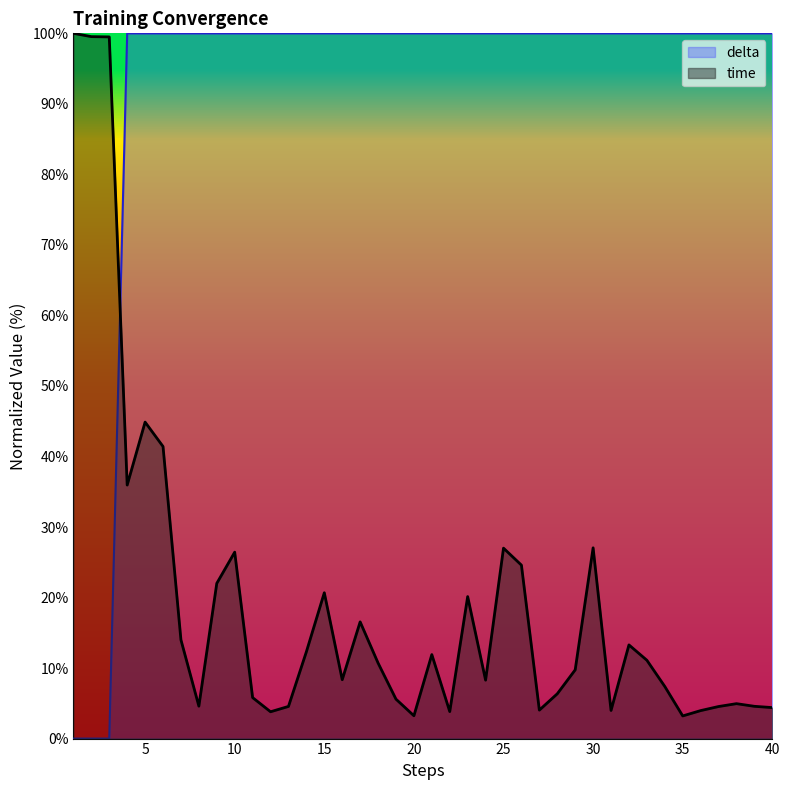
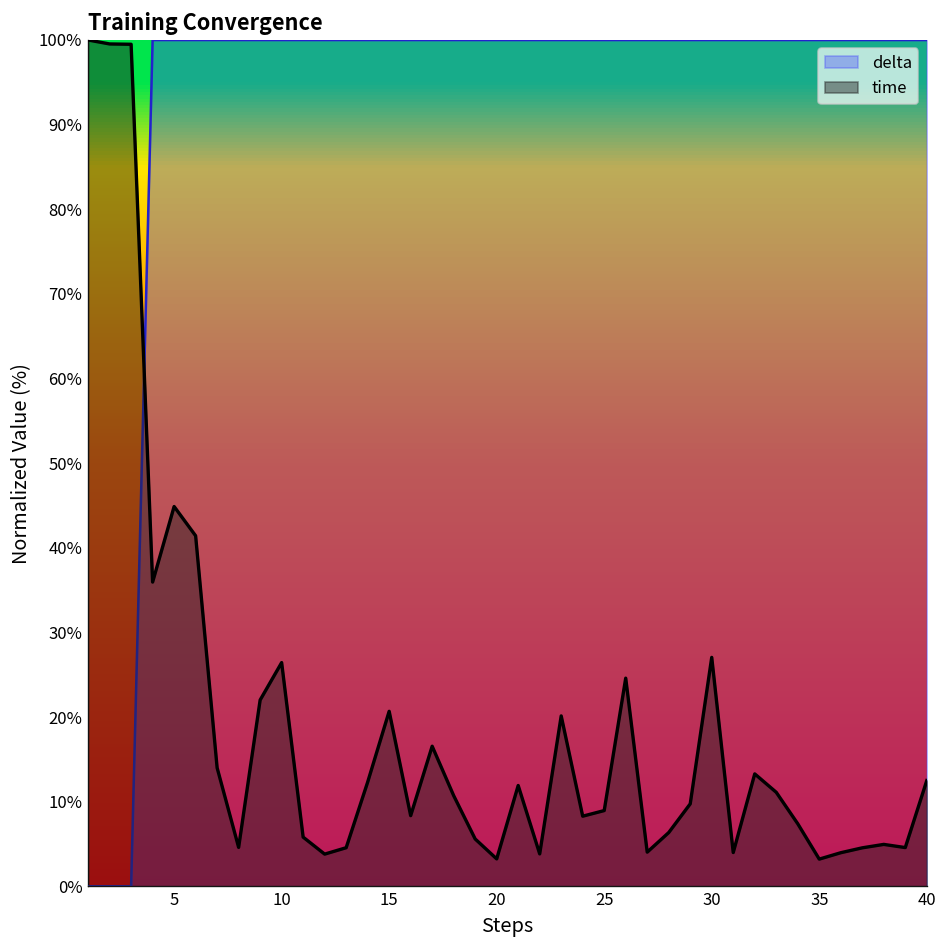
time, 25: 27% -> 9%
time, 40: 4% -> 12%
